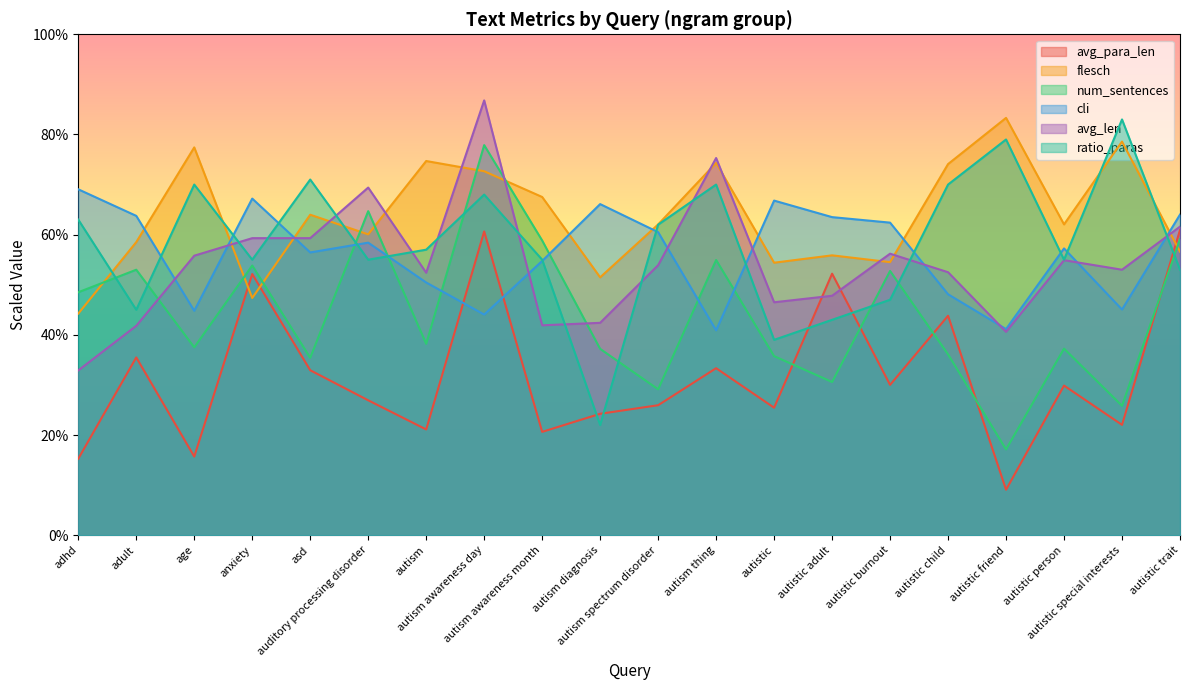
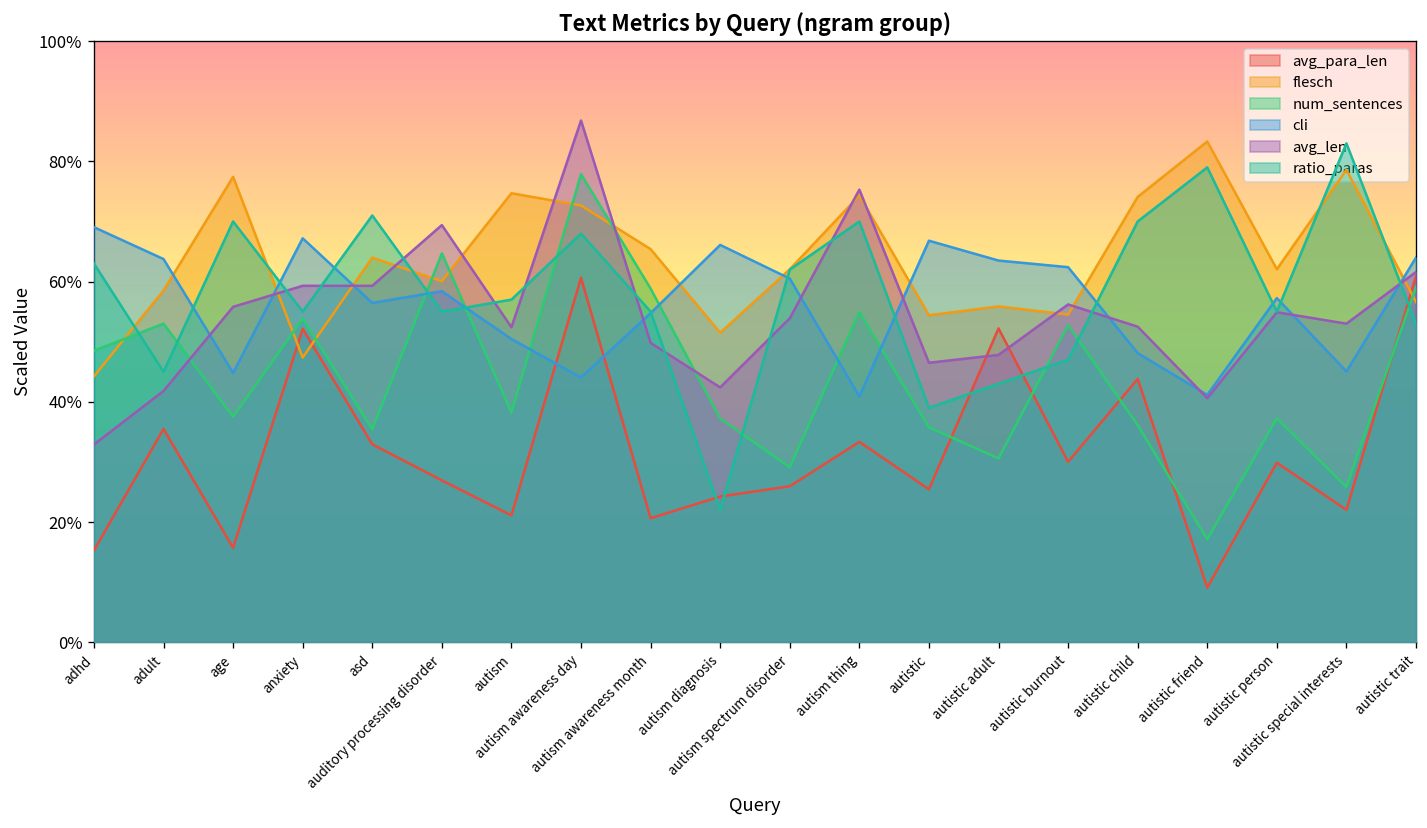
flesch, autism awareness month: 68% -> 65%
avg_len, autism awareness month: 42% -> 50%
